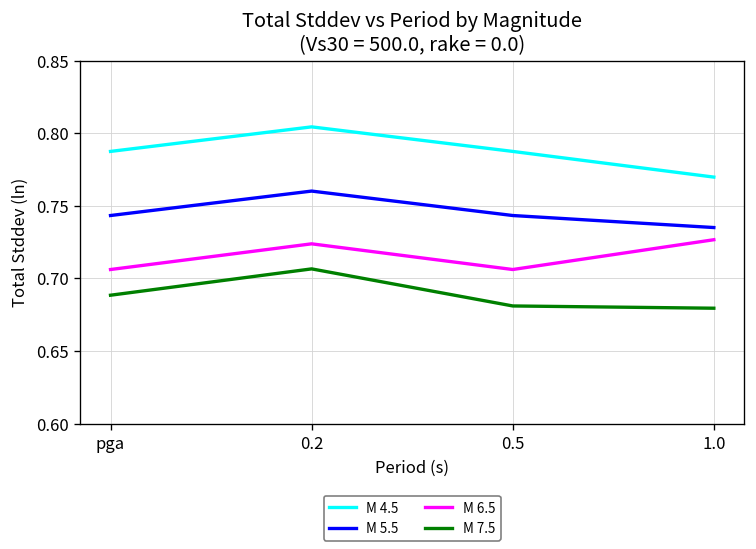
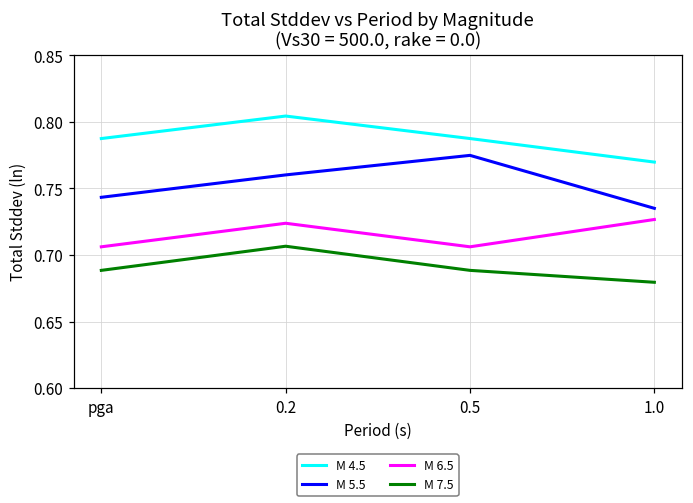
M 5.5, 0.5: 0.743 -> 0.775
M 7.5, 0.5: 0.681 -> 0.688
